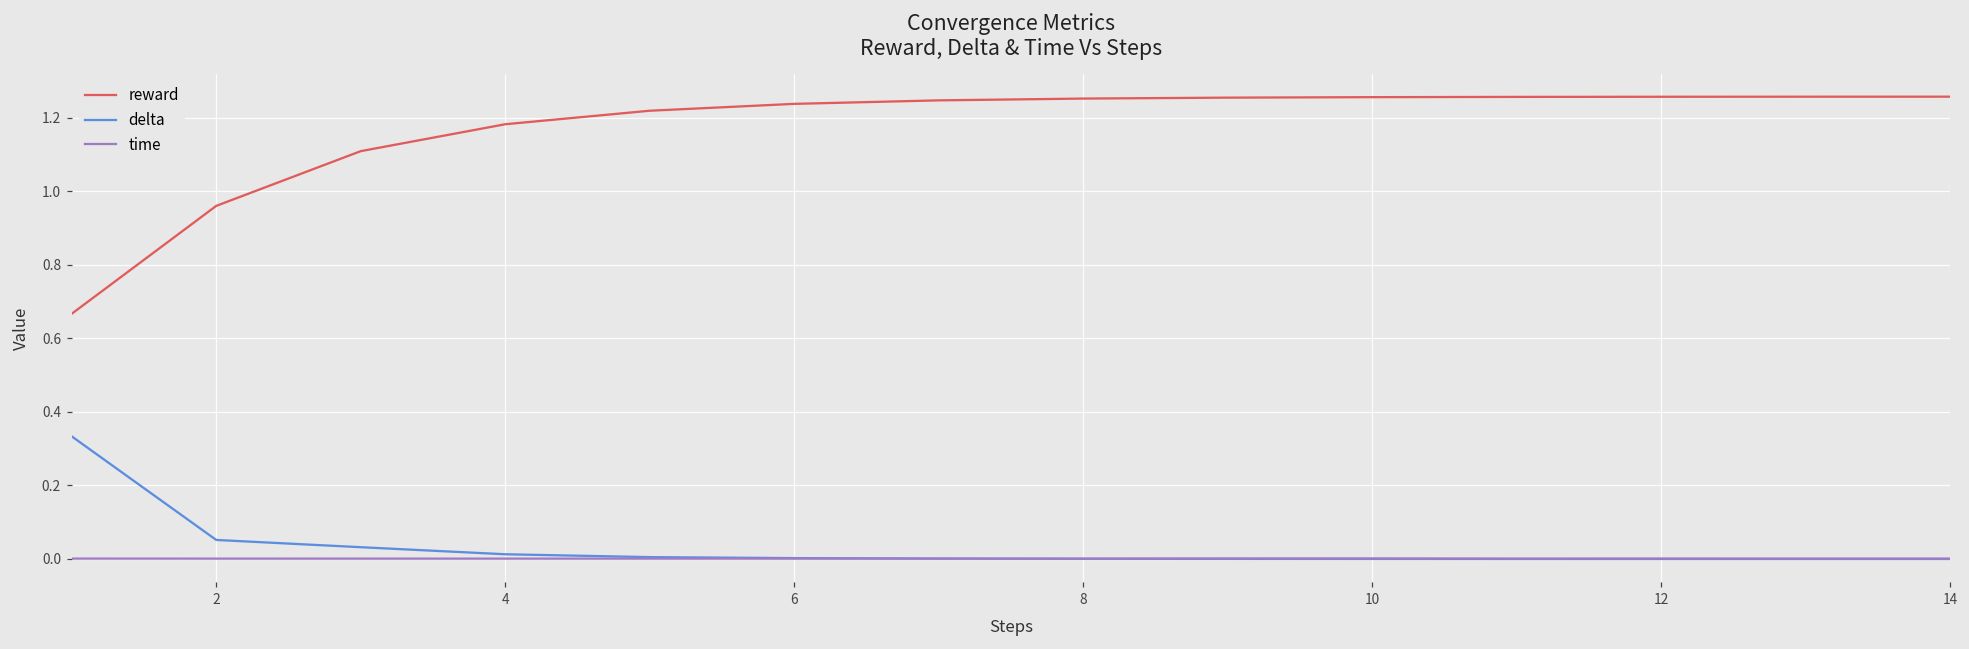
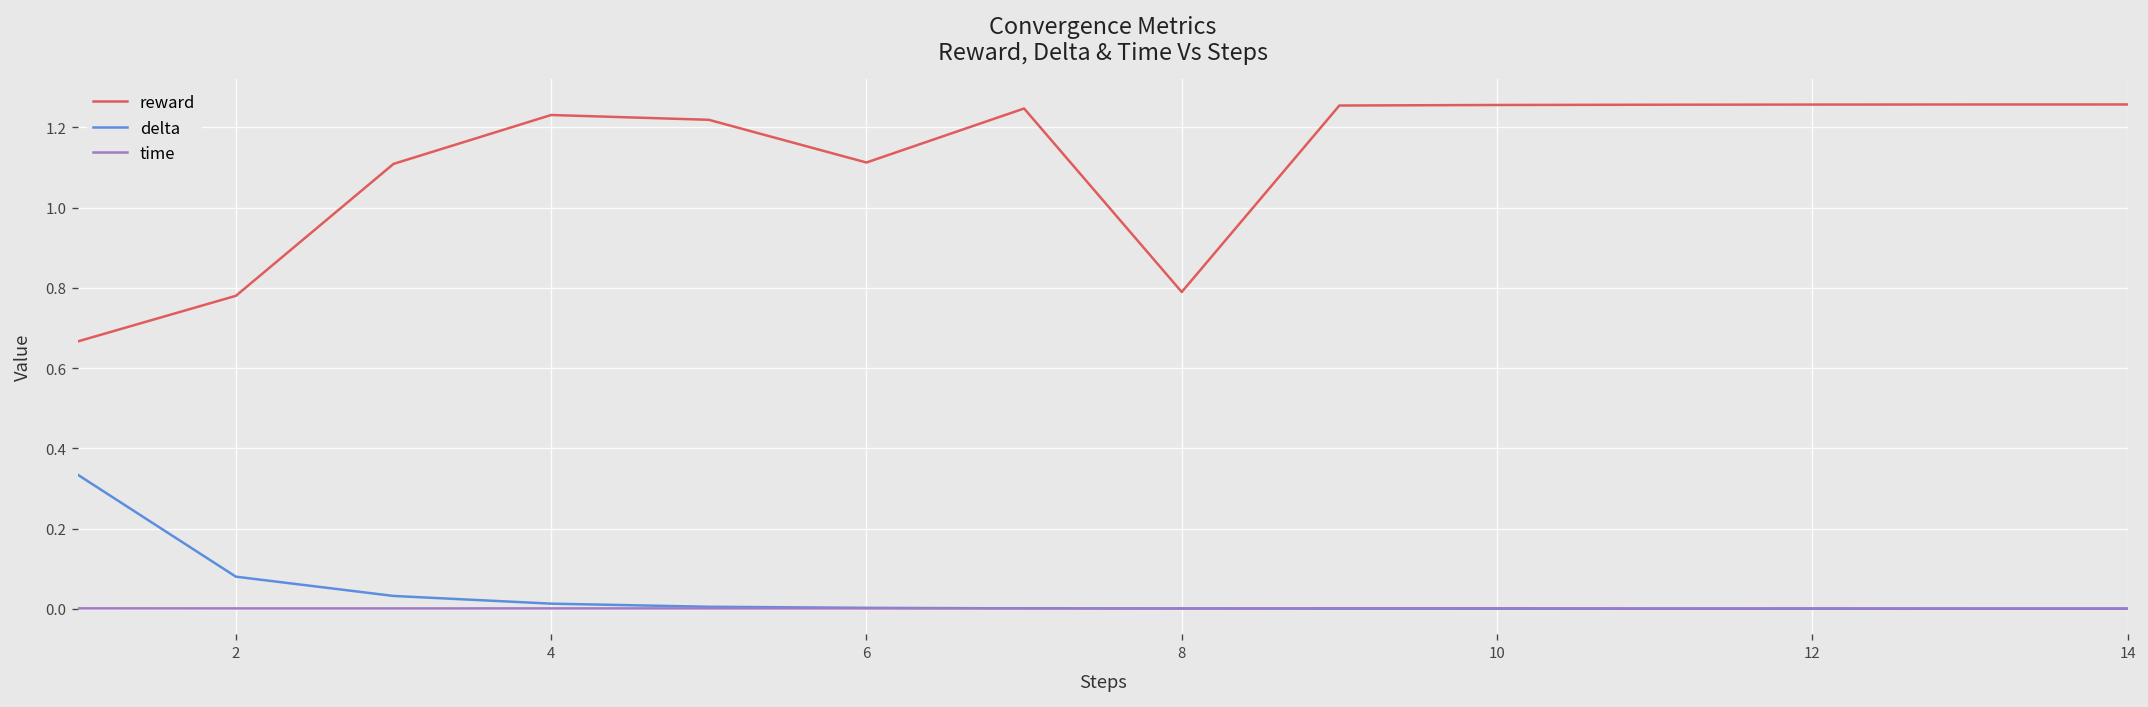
reward, 2: 0.96 -> 0.78
delta, 2: 0.05 -> 0.08
reward, 4: 1.18 -> 1.23
reward, 6: 1.24 -> 1.11
reward, 8: 1.25 -> 0.79
